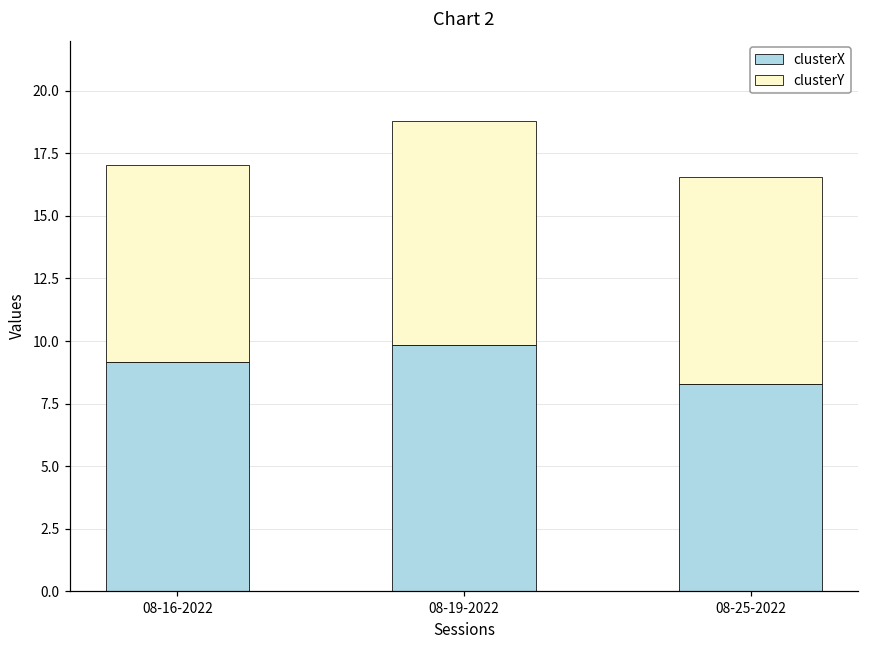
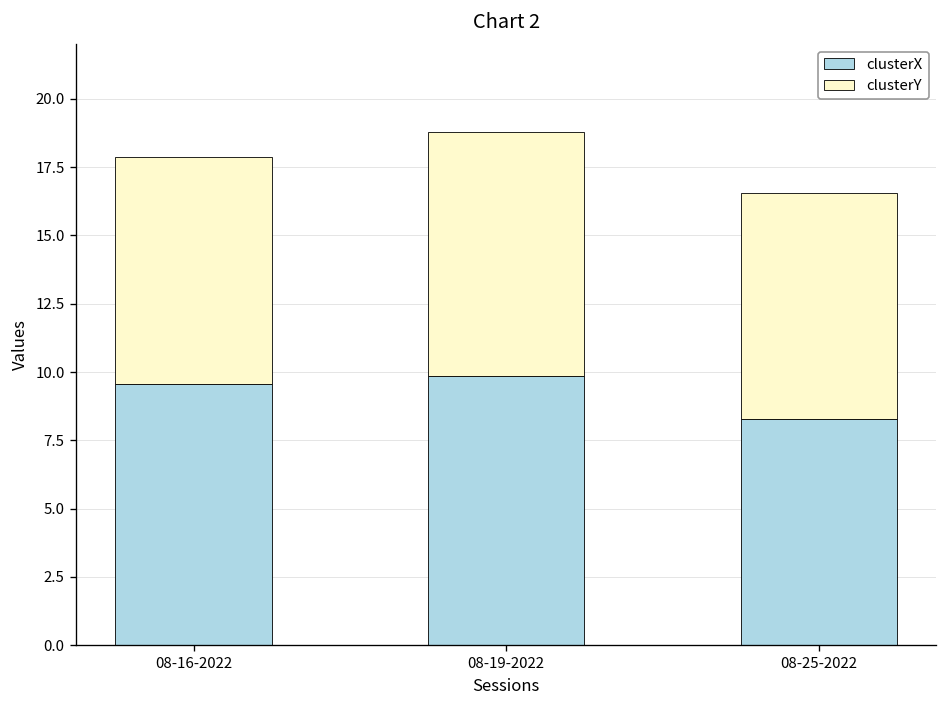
clusterX, 08-16-2022: 9.2 -> 9.6
clusterY, 08-16-2022: 7.9 -> 8.3
